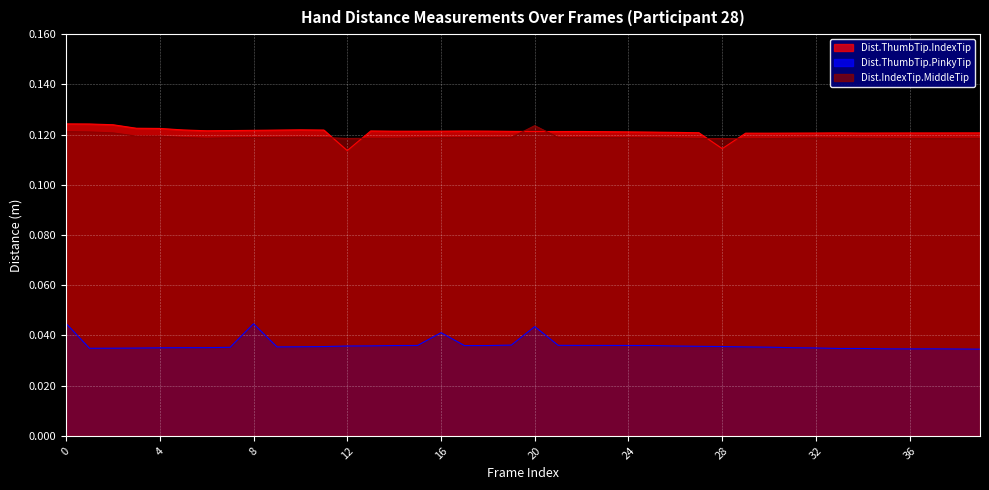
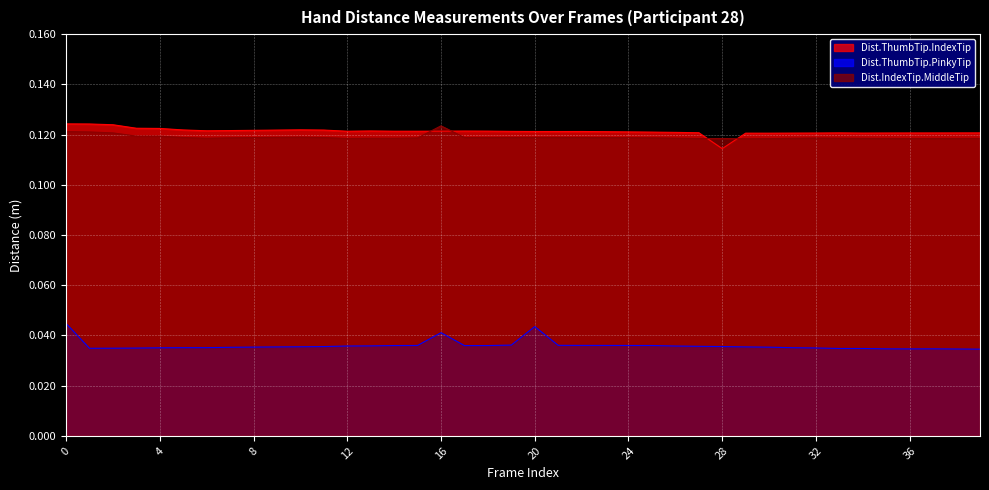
Dist.ThumbTip.PinkyTip, 8: 0.045 -> 0.035
Dist.ThumbTip.IndexTip, 12: 0.114 -> 0.121
Dist.IndexTip.MiddleTip, 16: 0.119 -> 0.123
Dist.IndexTip.MiddleTip, 20: 0.124 -> 0.119
